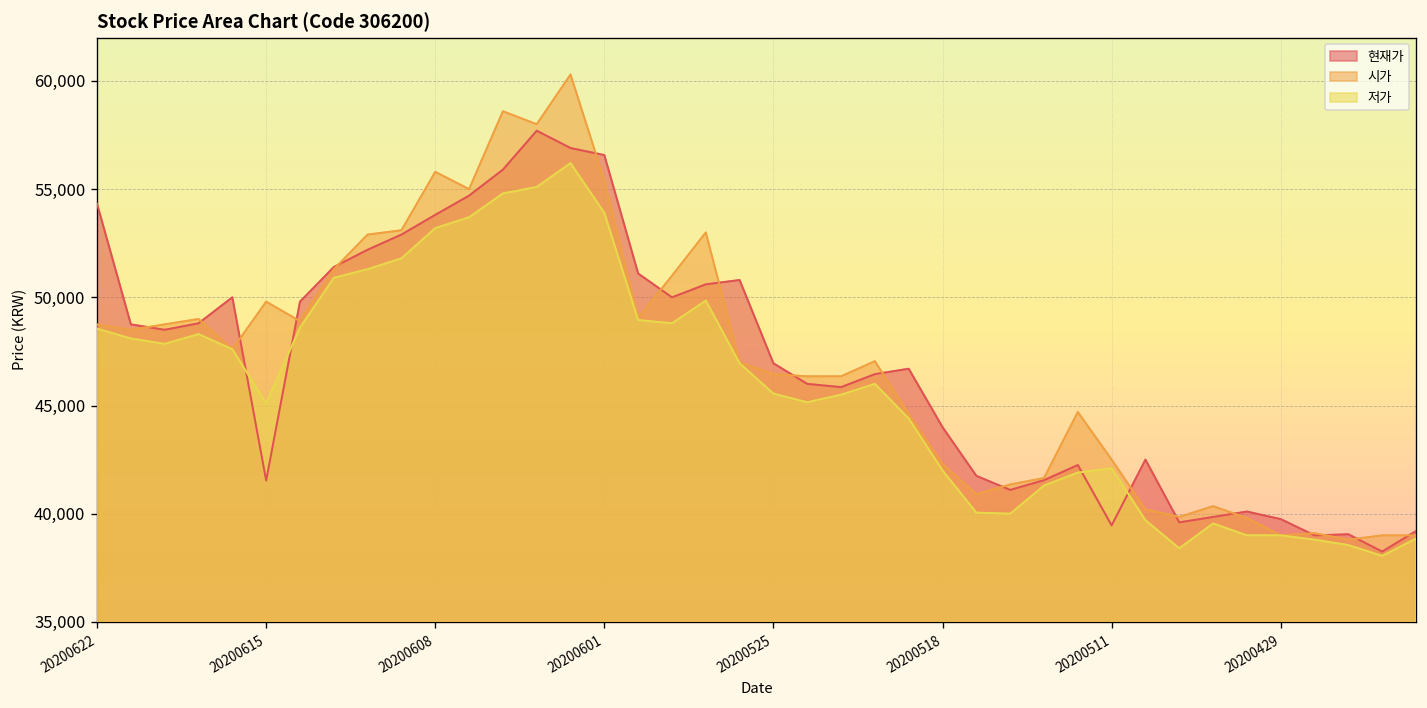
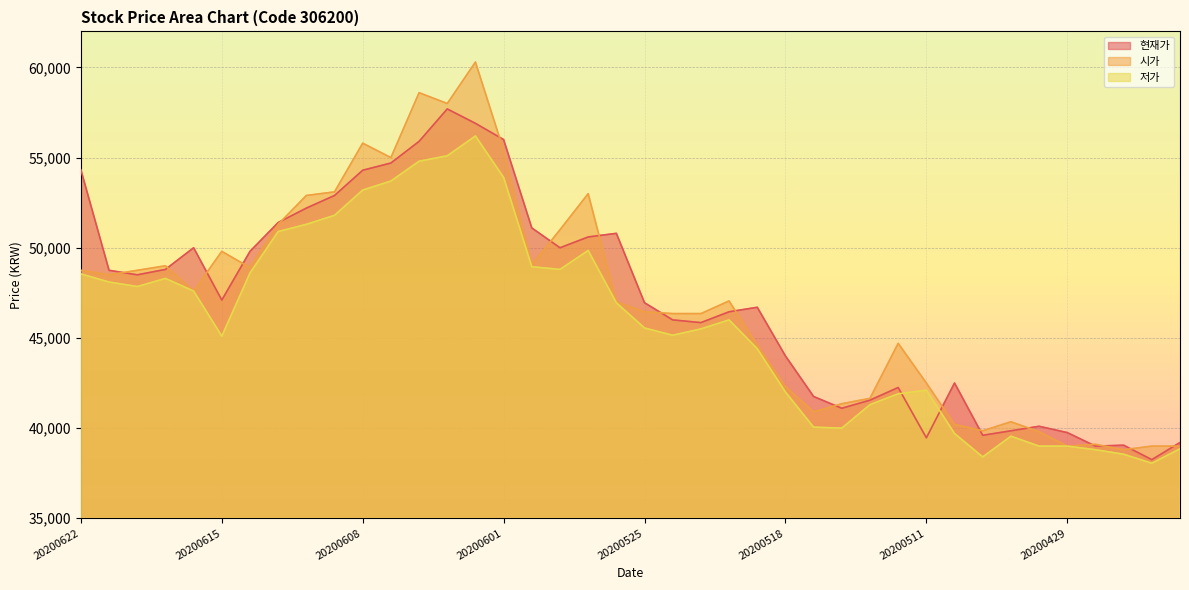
현재가, 20200615: 41,500 -> 47,100
현재가, 20200608: 53,800 -> 54,300
현재가, 20200601: 56,600 -> 56,000
